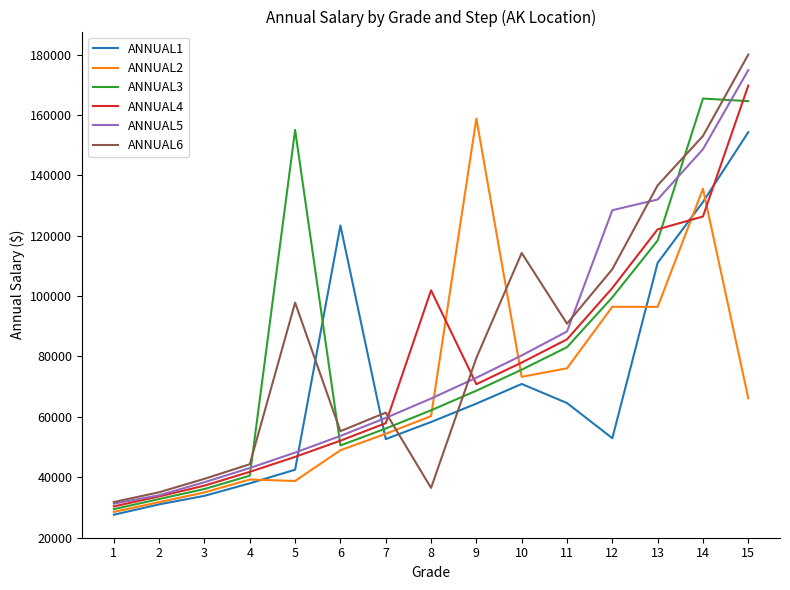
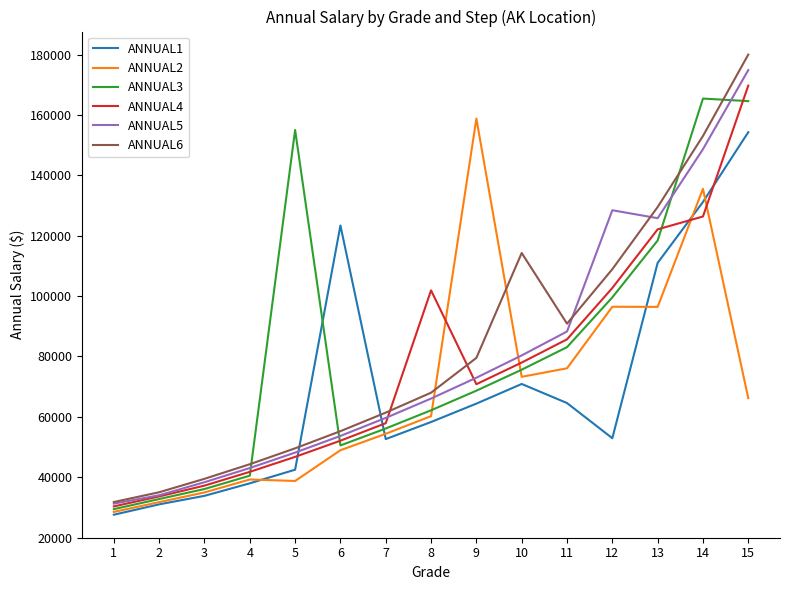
ANNUAL6, 5: 98000 -> 50000
ANNUAL6, 8: 36000 -> 68000
ANNUAL5, 13: 132000 -> 126000
ANNUAL6, 13: 137000 -> 130000
